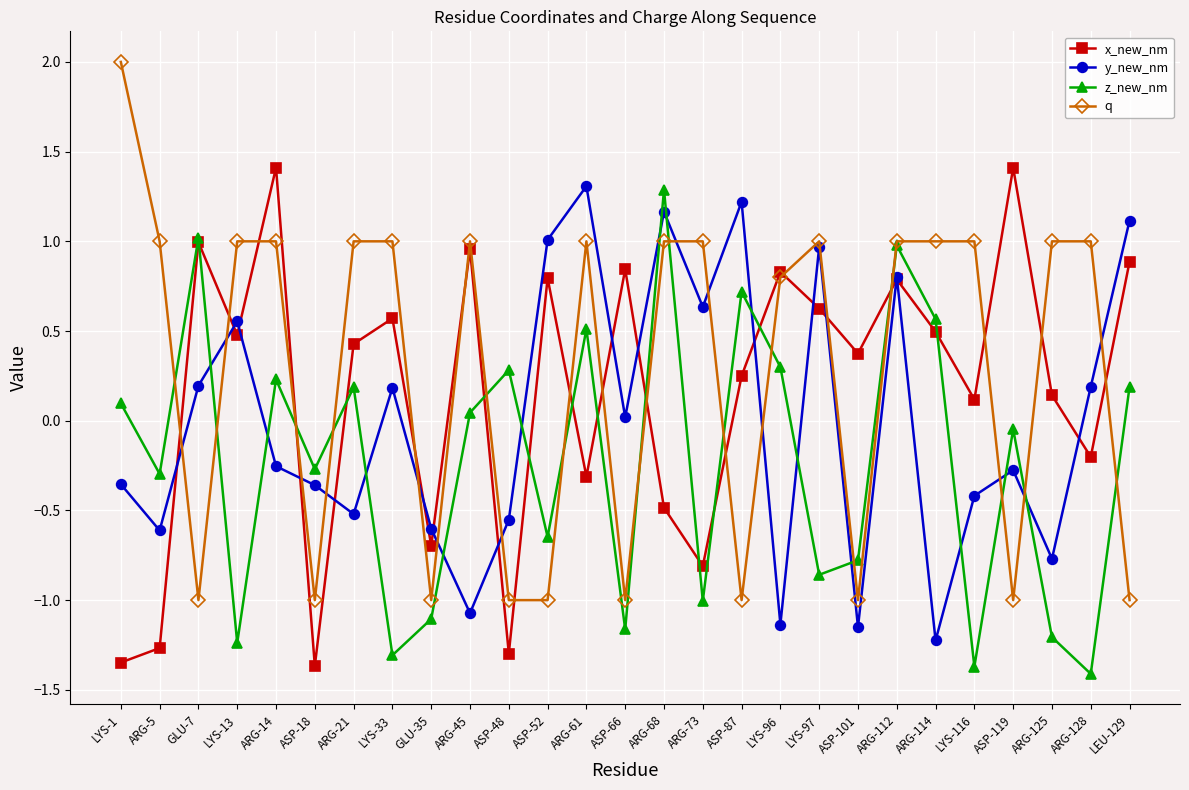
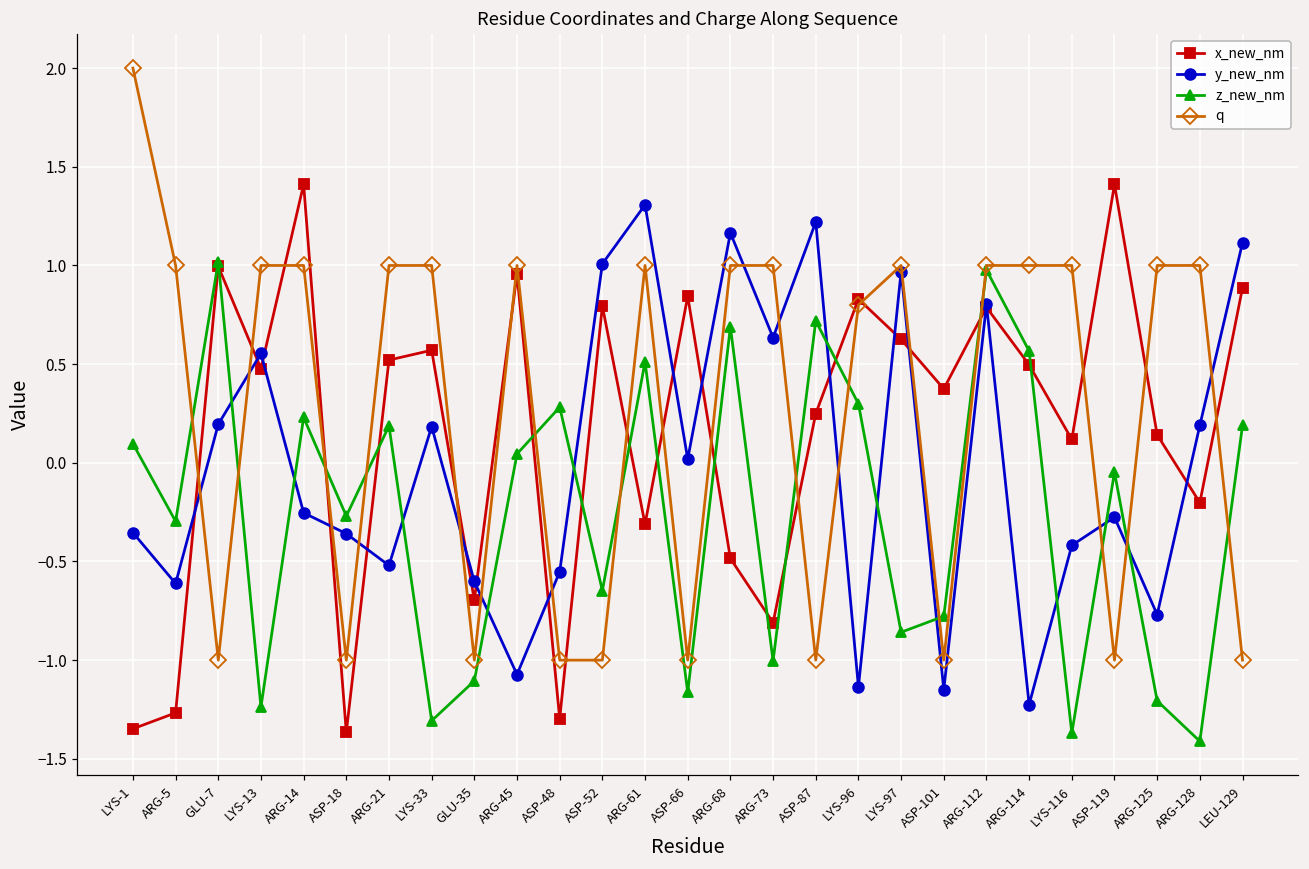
x_new_nm, ARG-21: 0.43 -> 0.52
z_new_nm, ARG-68: 1.29 -> 0.69
